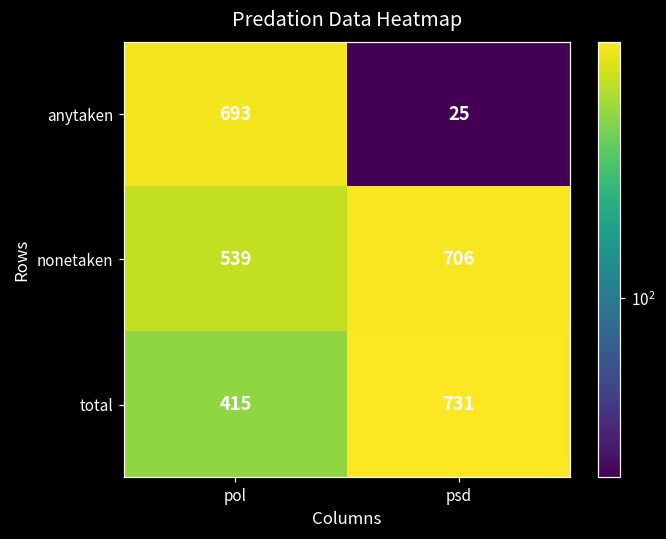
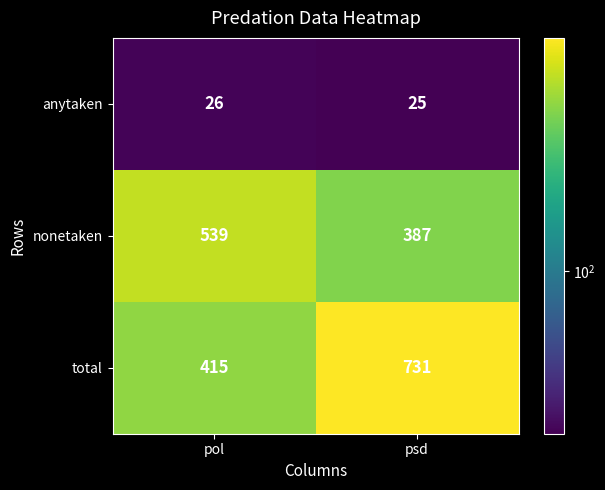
anytaken, pol: 693 -> 26
nonetaken, psd: 706 -> 387
